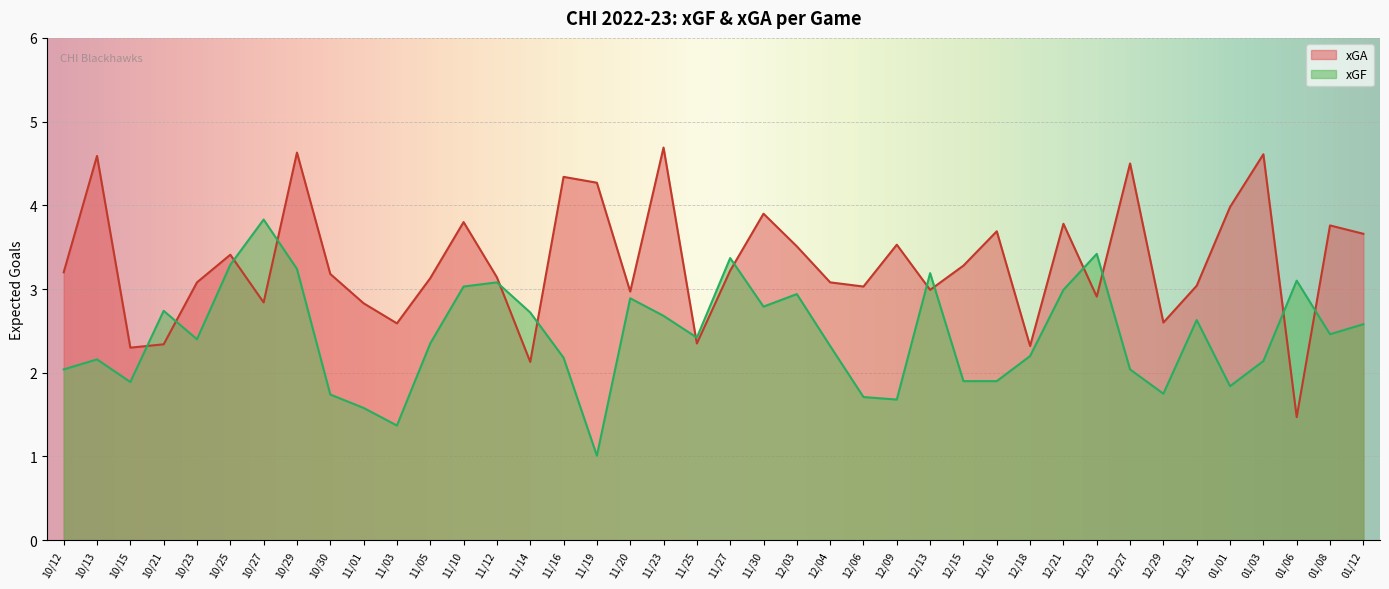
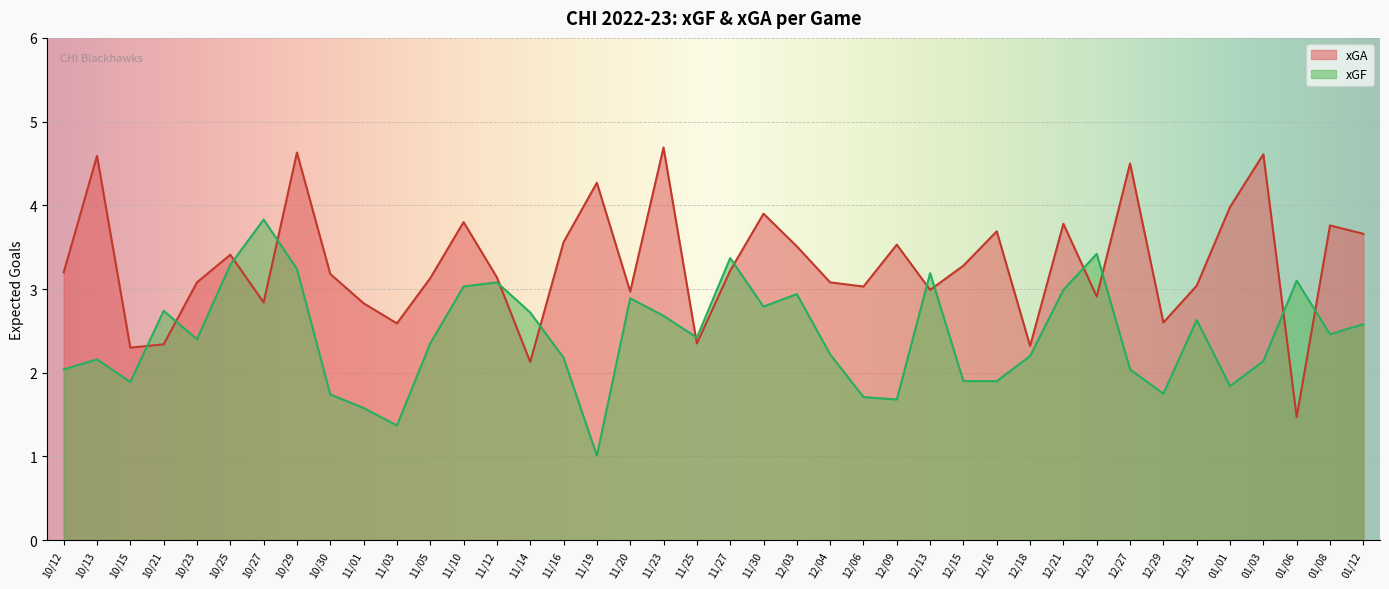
xGA, 11/16: 4.3 -> 3.6
xGF, 12/04: 2.3 -> 2.2
